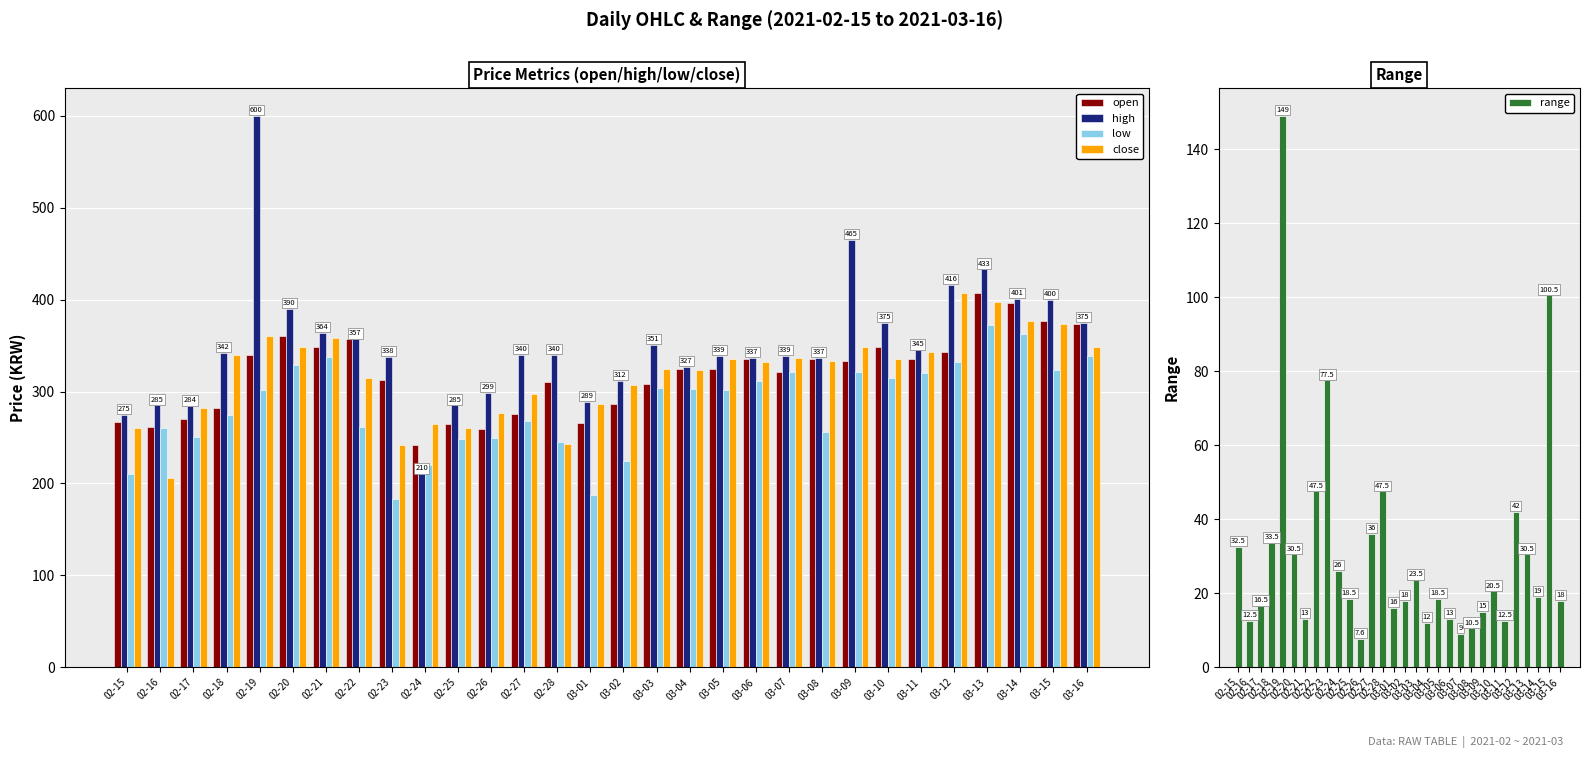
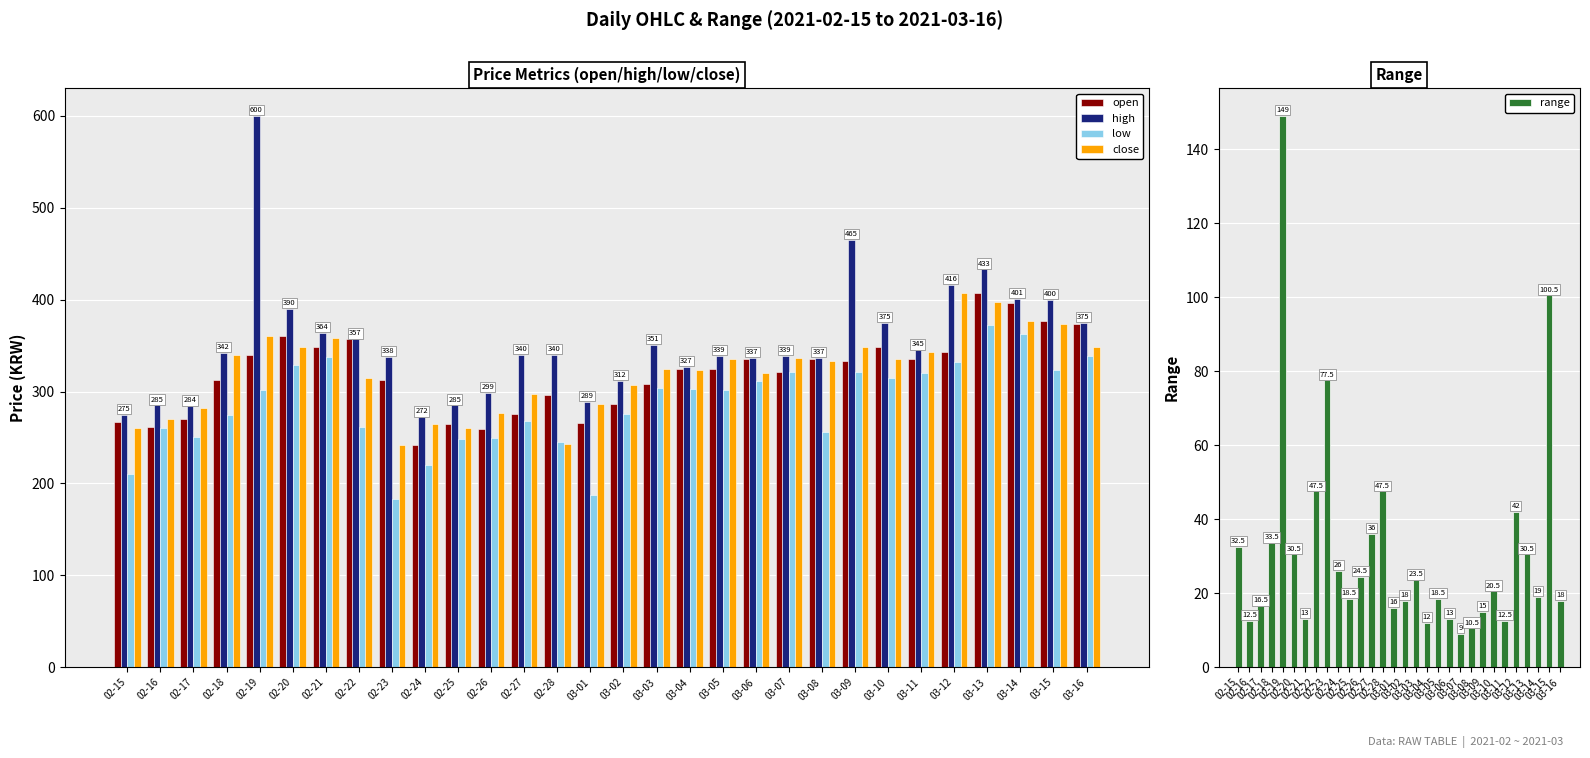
Price Metrics (open/high/low/close), close, 02-16: 210 -> 270
Price Metrics (open/high/low/close), open, 02-18: 280 -> 310
Price Metrics (open/high/low/close), high, 02-24: 210 -> 272
Price Metrics (open/high/low/close), open, 02-28: 310 -> 300
Price Metrics (open/high/low/close), low, 03-02: 230 -> 280
Price Metrics (open/high/low/close), close, 03-06: 330 -> 320
Range, 02-26: 7.6 -> 24.5
